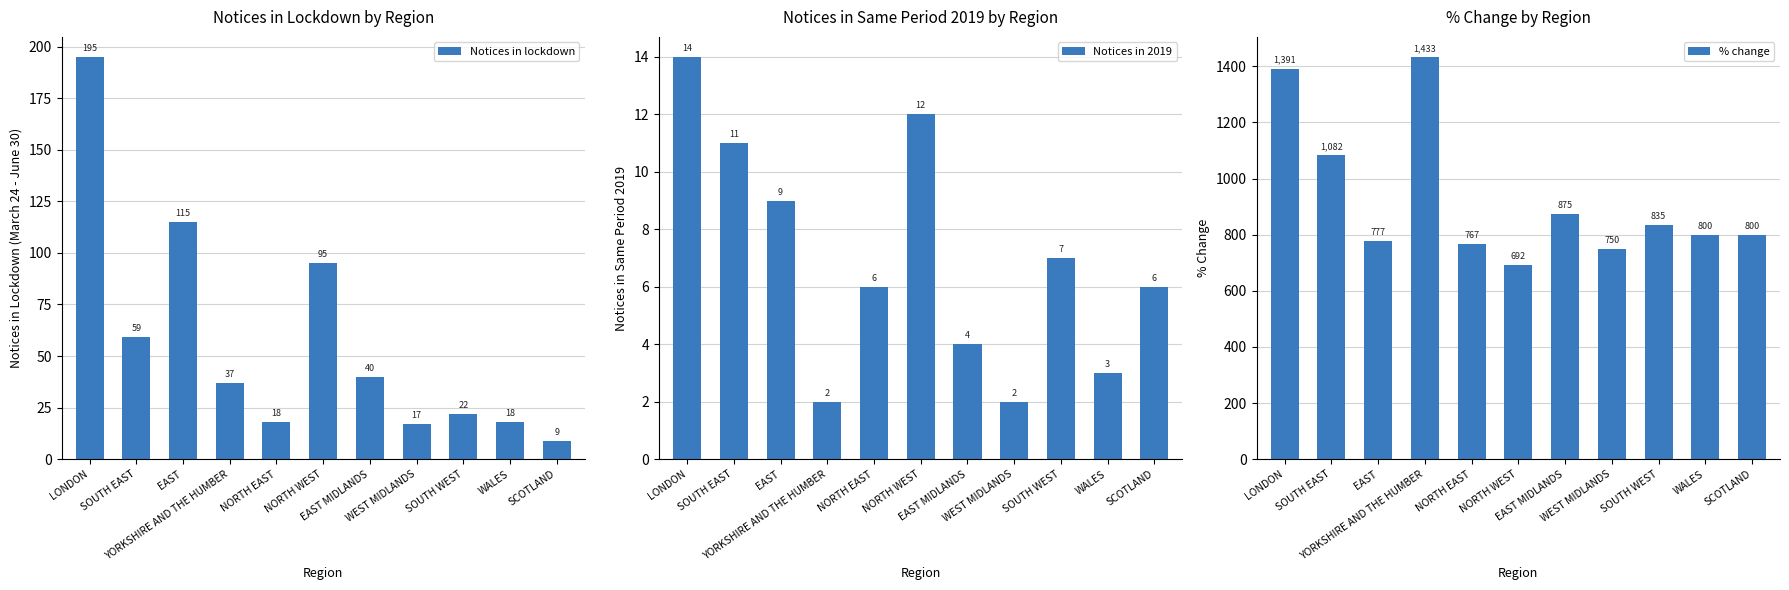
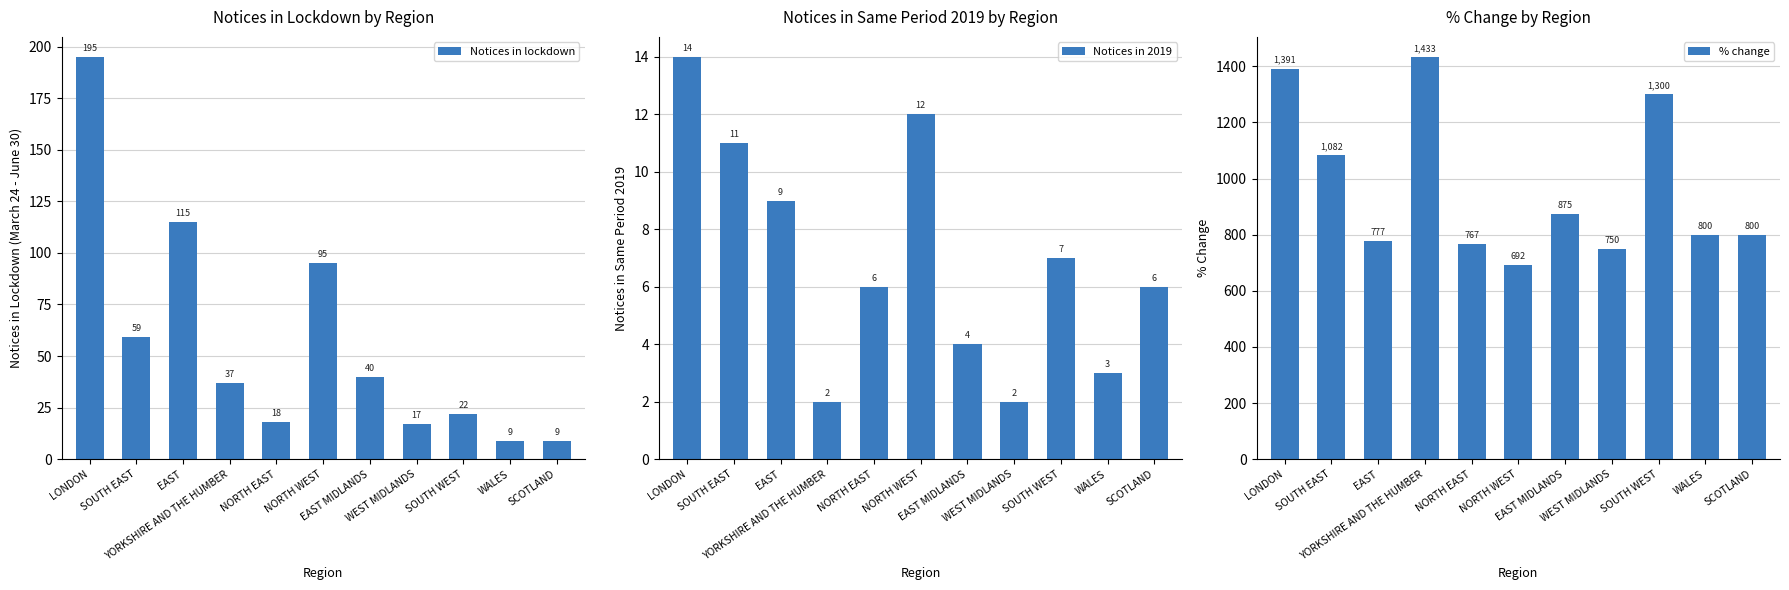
Notices in Lockdown by Region, WALES: 18 -> 9
% Change by Region, SOUTH WEST: 835 -> 1,300
